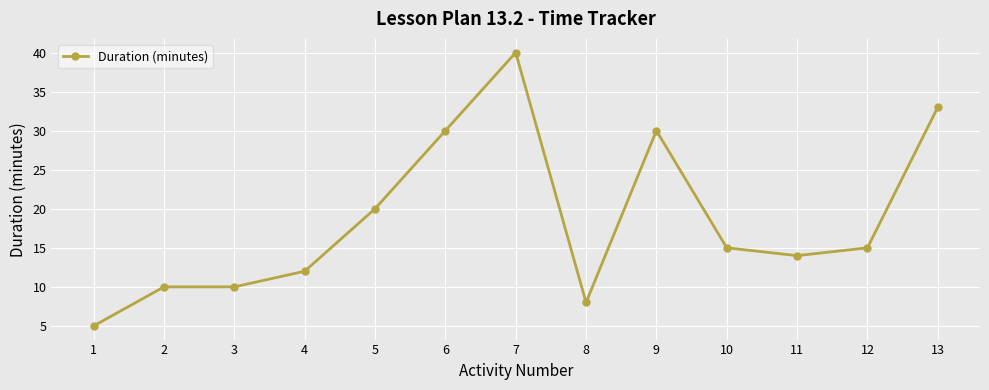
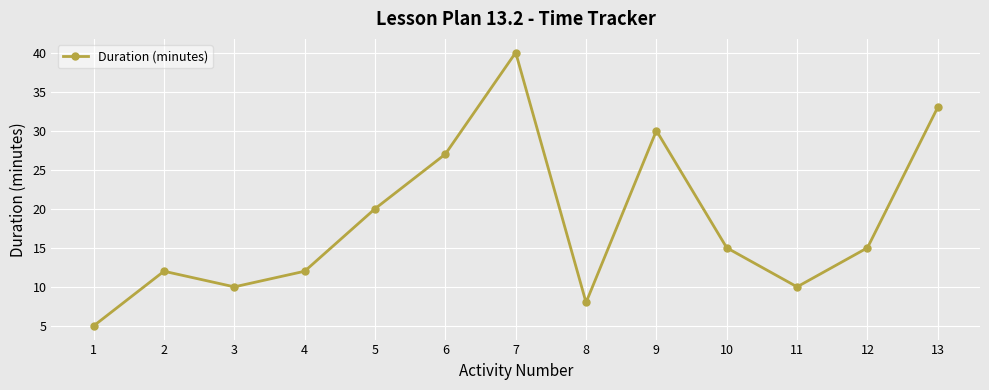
2: 10 -> 12
6: 30 -> 27
11: 14 -> 10
